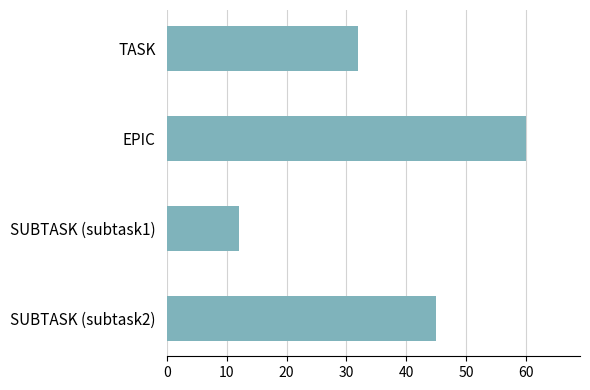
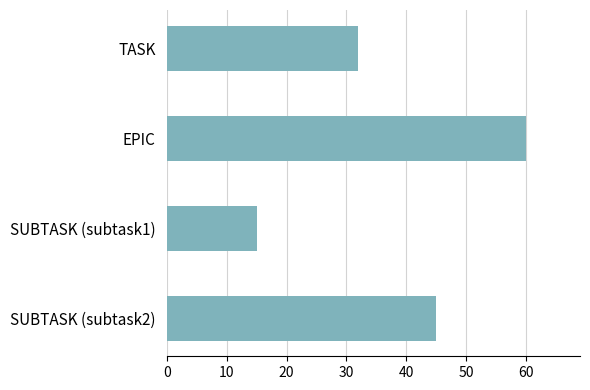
SUBTASK (subtask1): 12 -> 15
